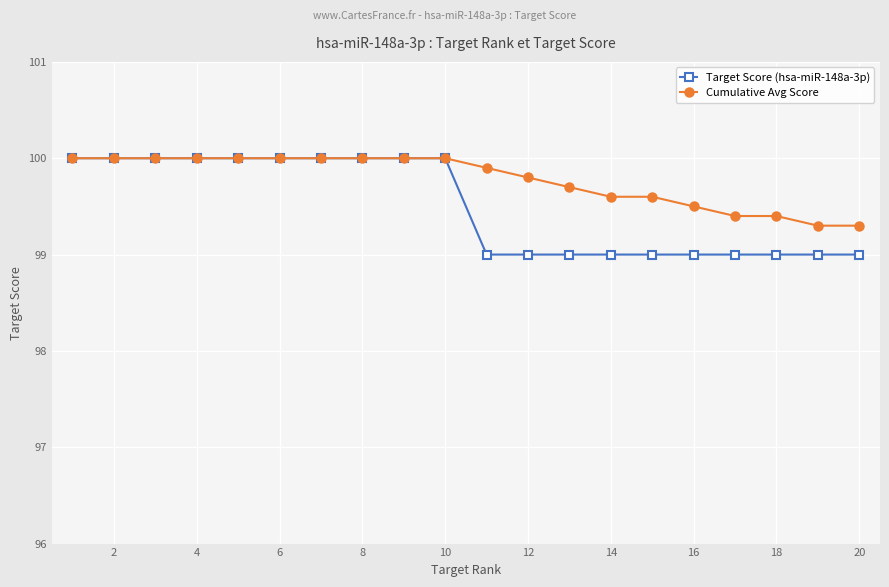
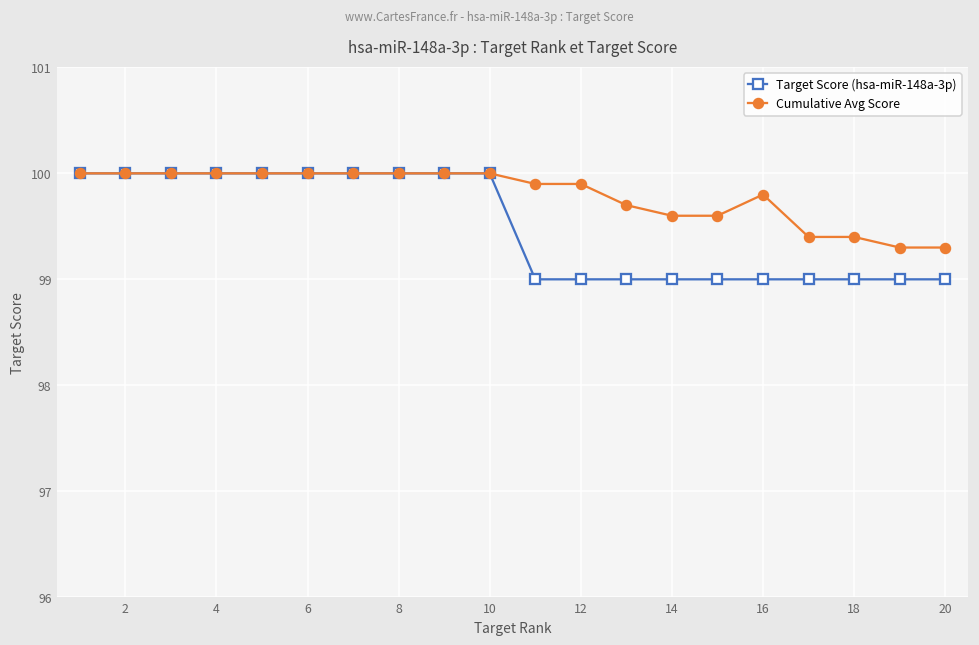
Cumulative Avg Score, 12: 99.8 -> 99.9
Cumulative Avg Score, 16: 99.5 -> 99.8
